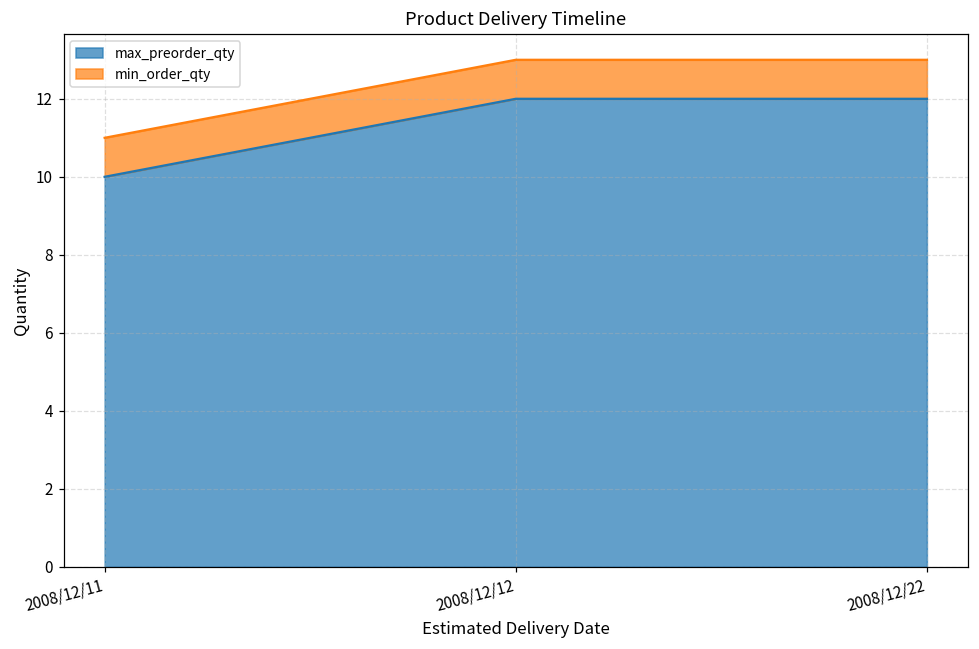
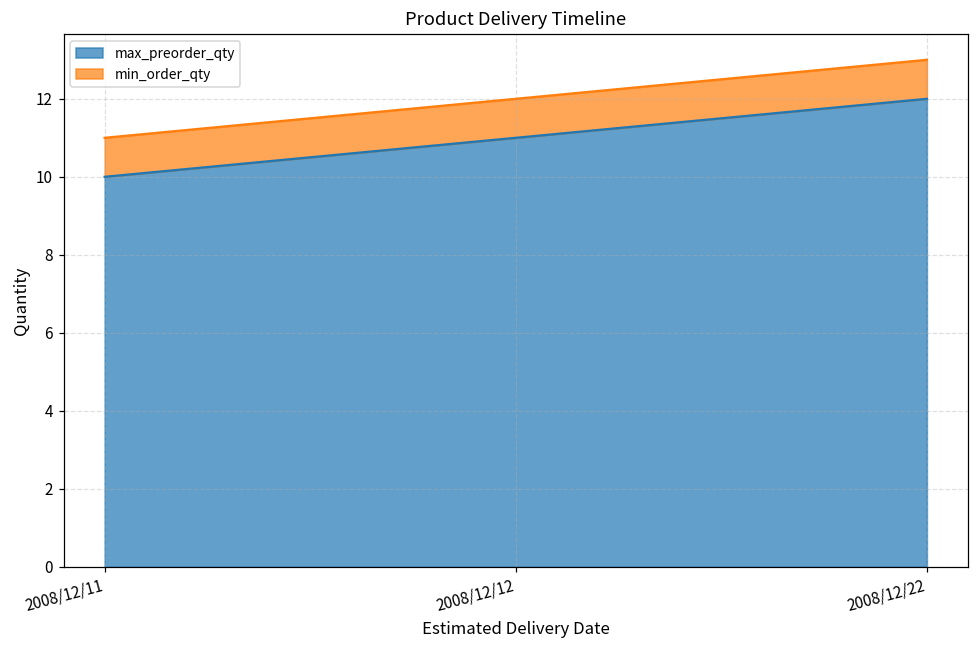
max_preorder_qty, 2008/12/12: 12 -> 11
